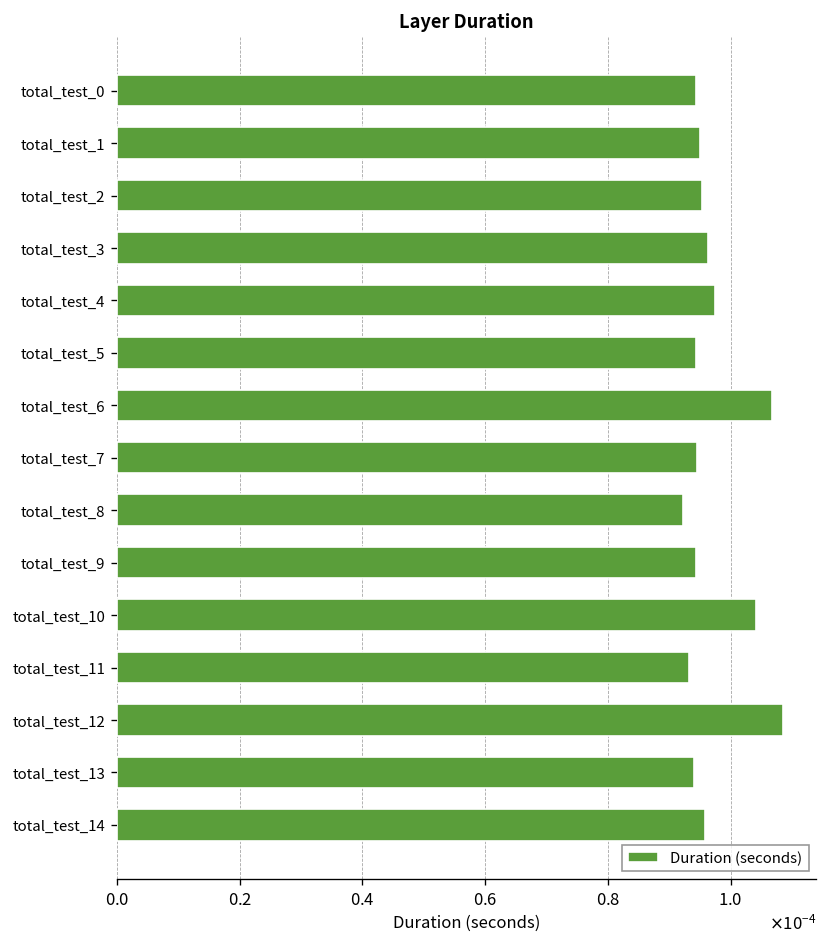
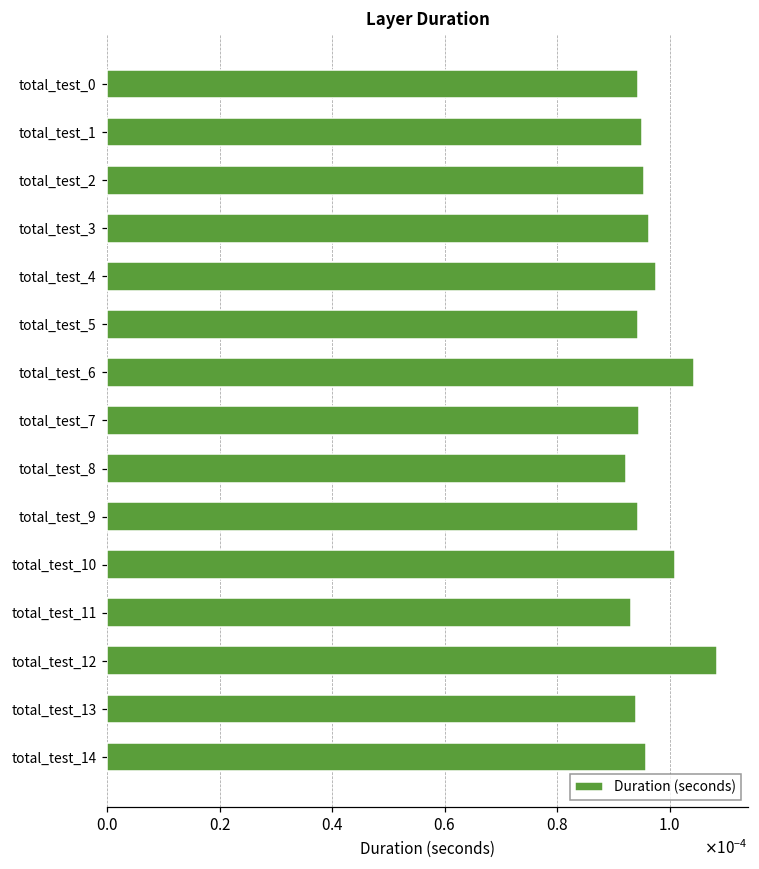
total_test_6: 0.000107 -> 0.000104
total_test_10: 0.000104 -> 0.000101
